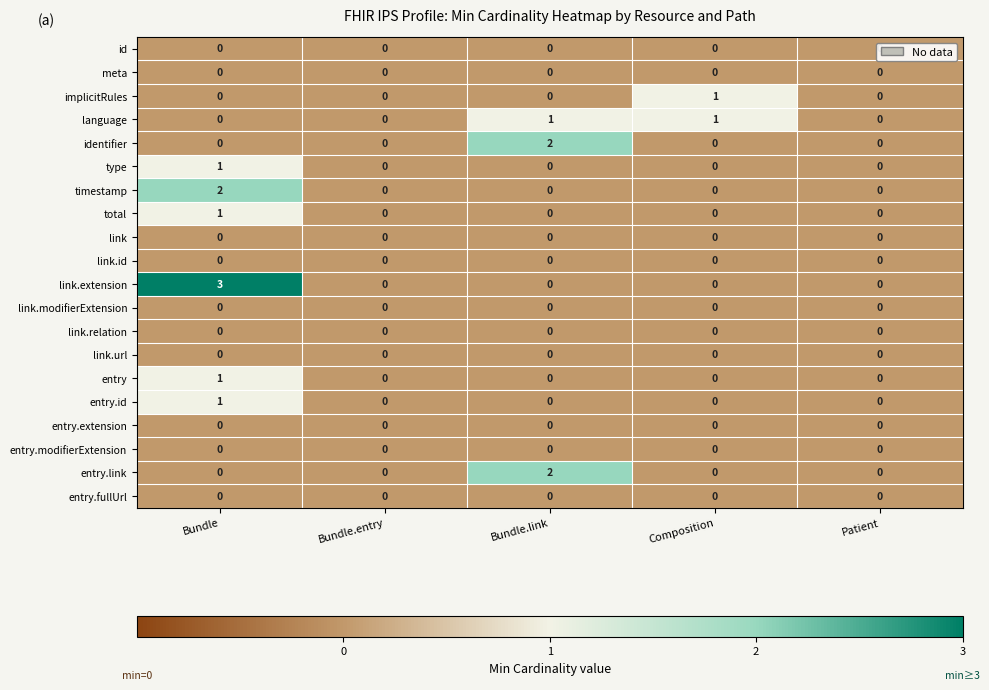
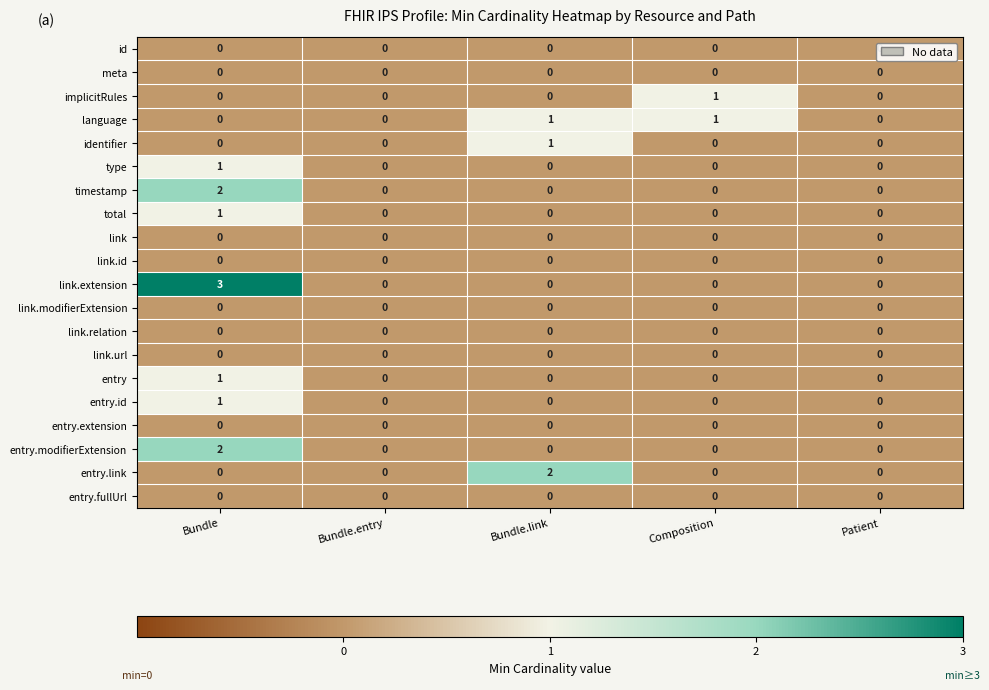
identifier, Bundle.link: 2 -> 1
entry.modifierExtension, Bundle: 0 -> 2
